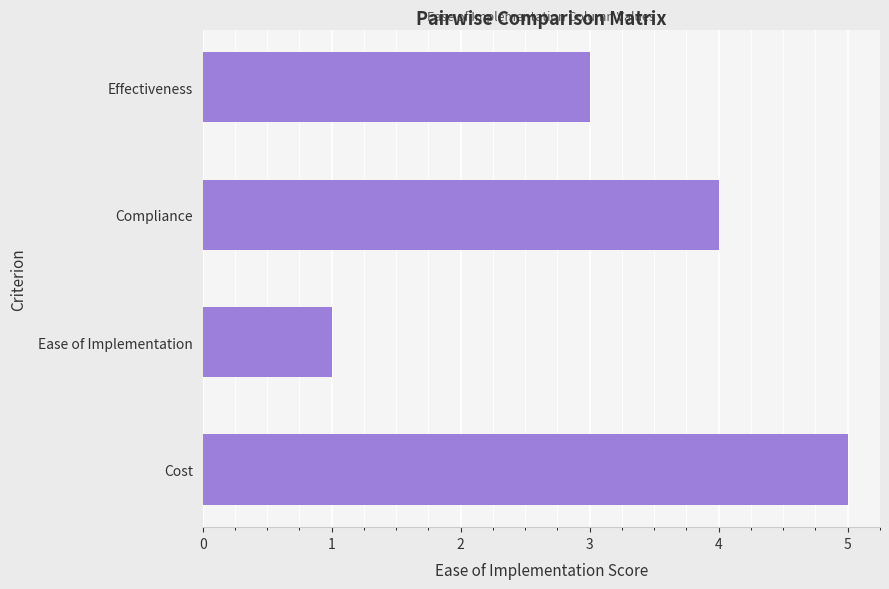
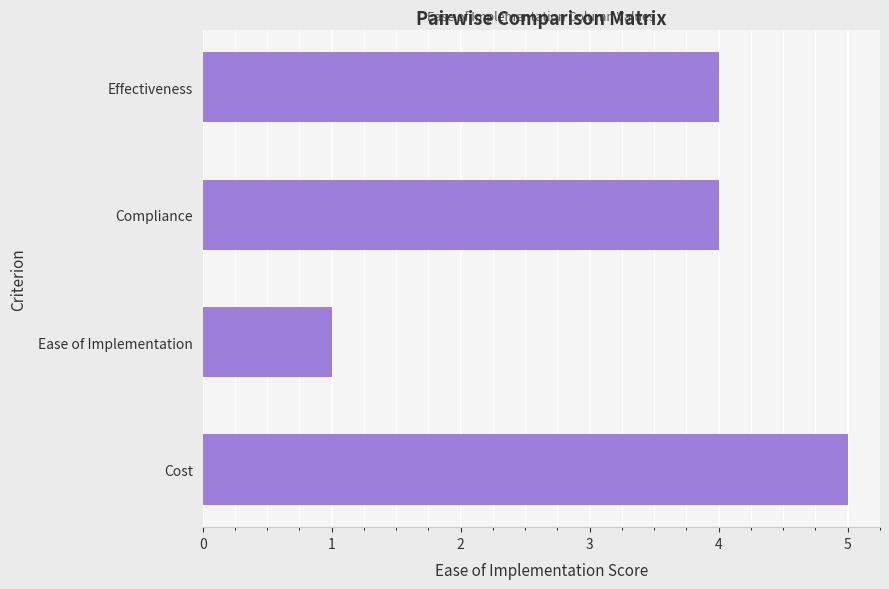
Effectiveness: 3 -> 4
